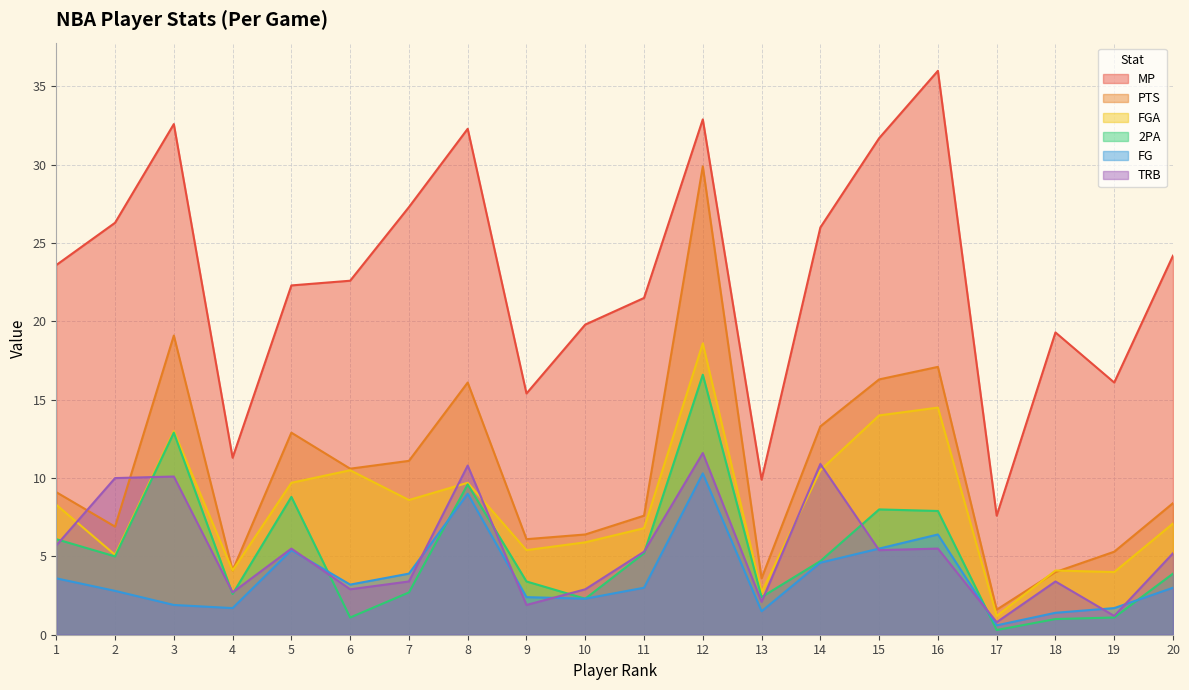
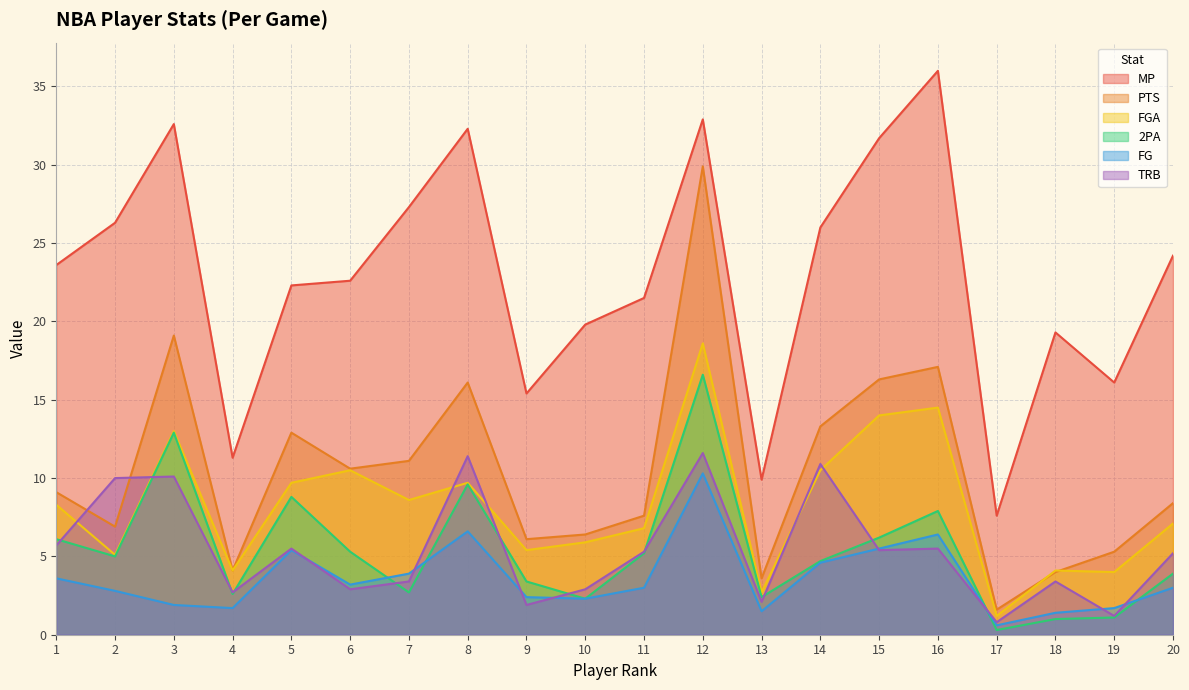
2PA, 6: 1.1 -> 5.3
FG, 8: 9.0 -> 6.6
TRB, 8: 10.8 -> 11.4
2PA, 15: 8.0 -> 6.2
